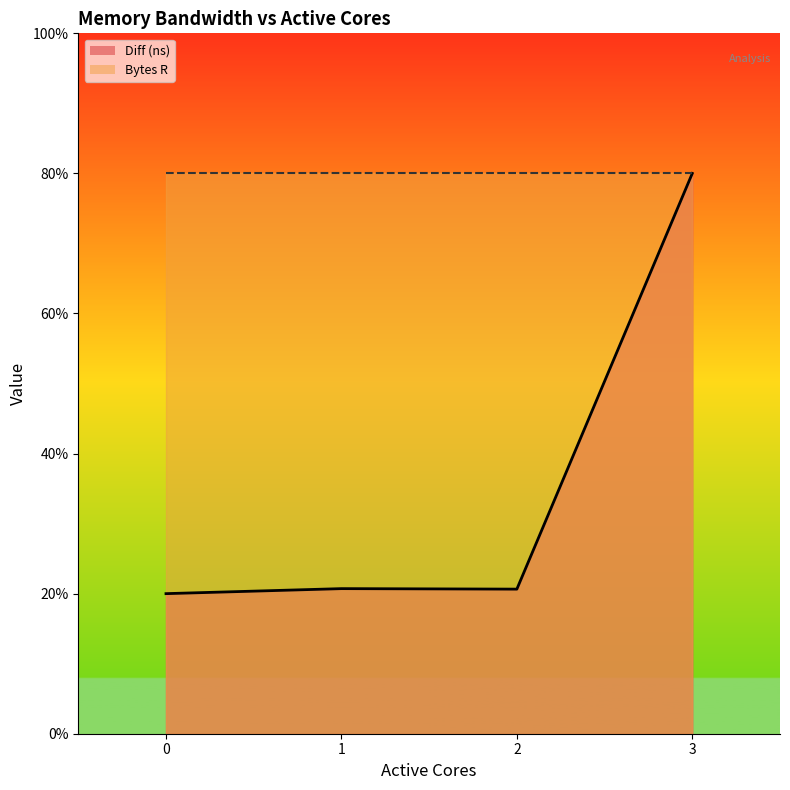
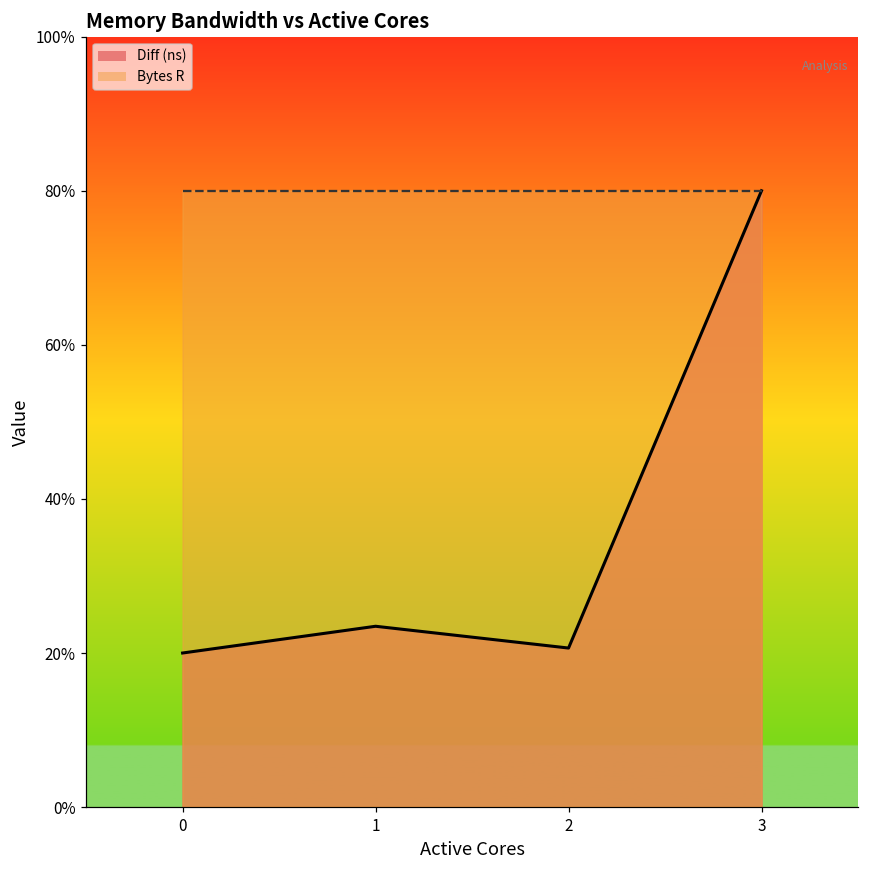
Diff (ns), 1: 21% -> 23%
